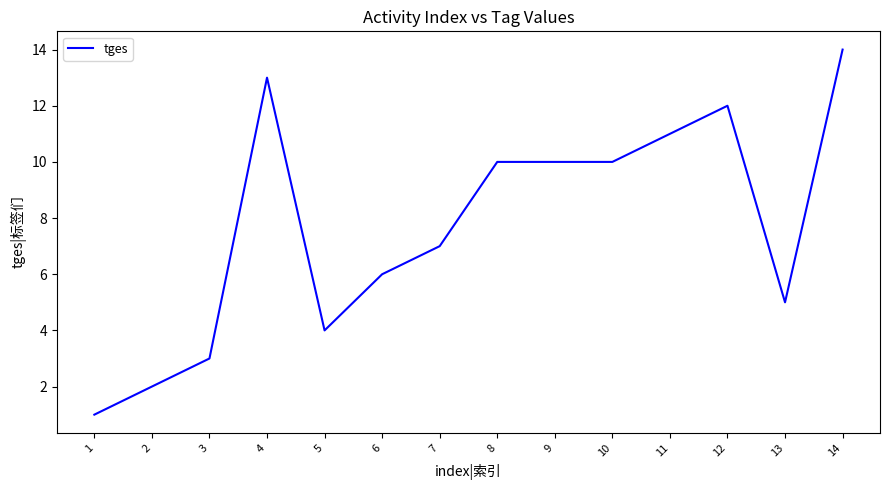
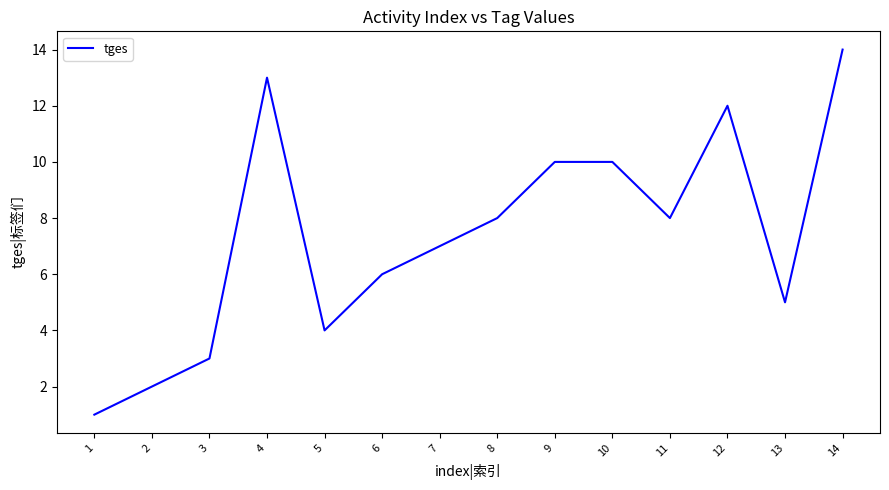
8: 10 -> 8
11: 11 -> 8
